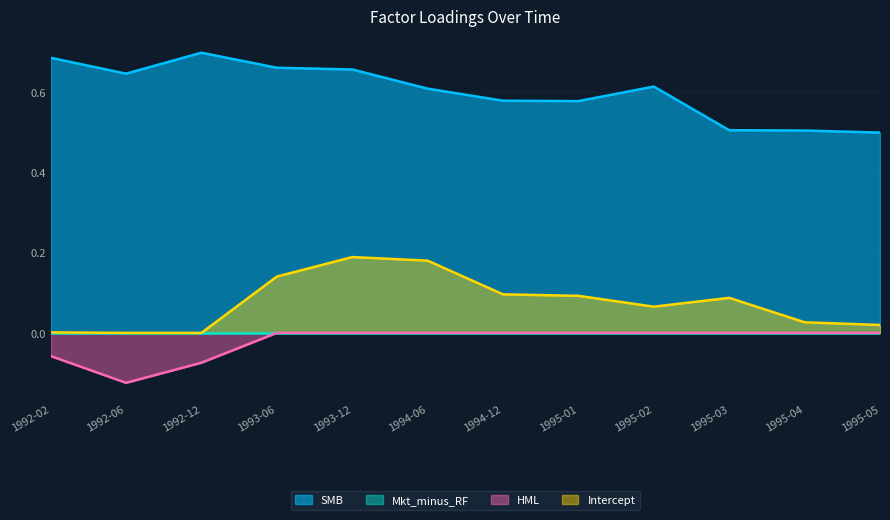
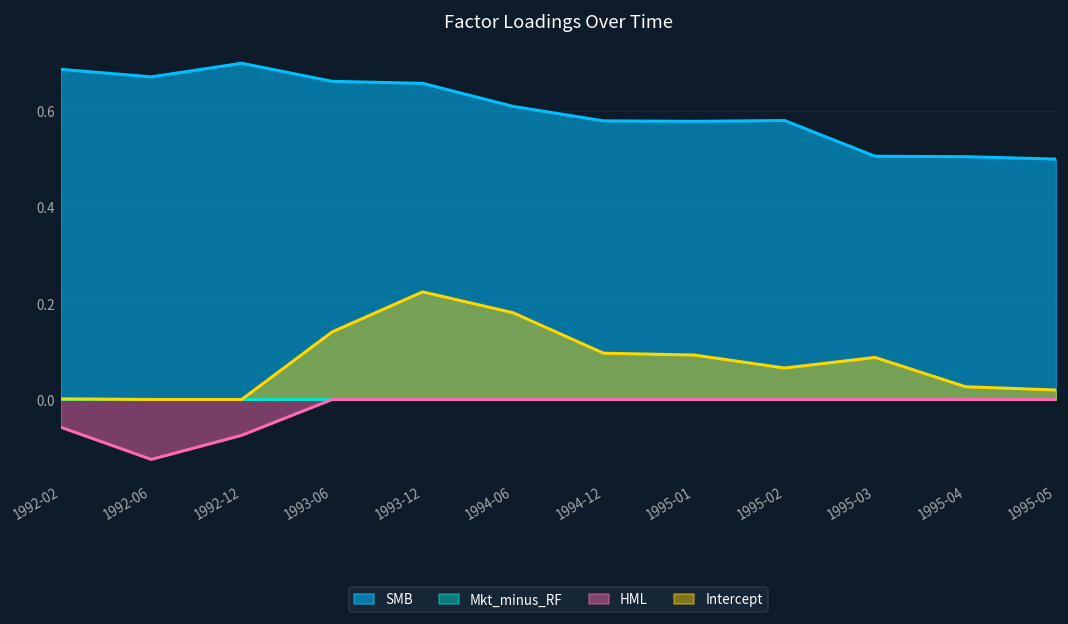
SMB, 1992-06: 0.65 -> 0.67
Intercept, 1993-12: 0.19 -> 0.22
SMB, 1995-02: 0.61 -> 0.58
